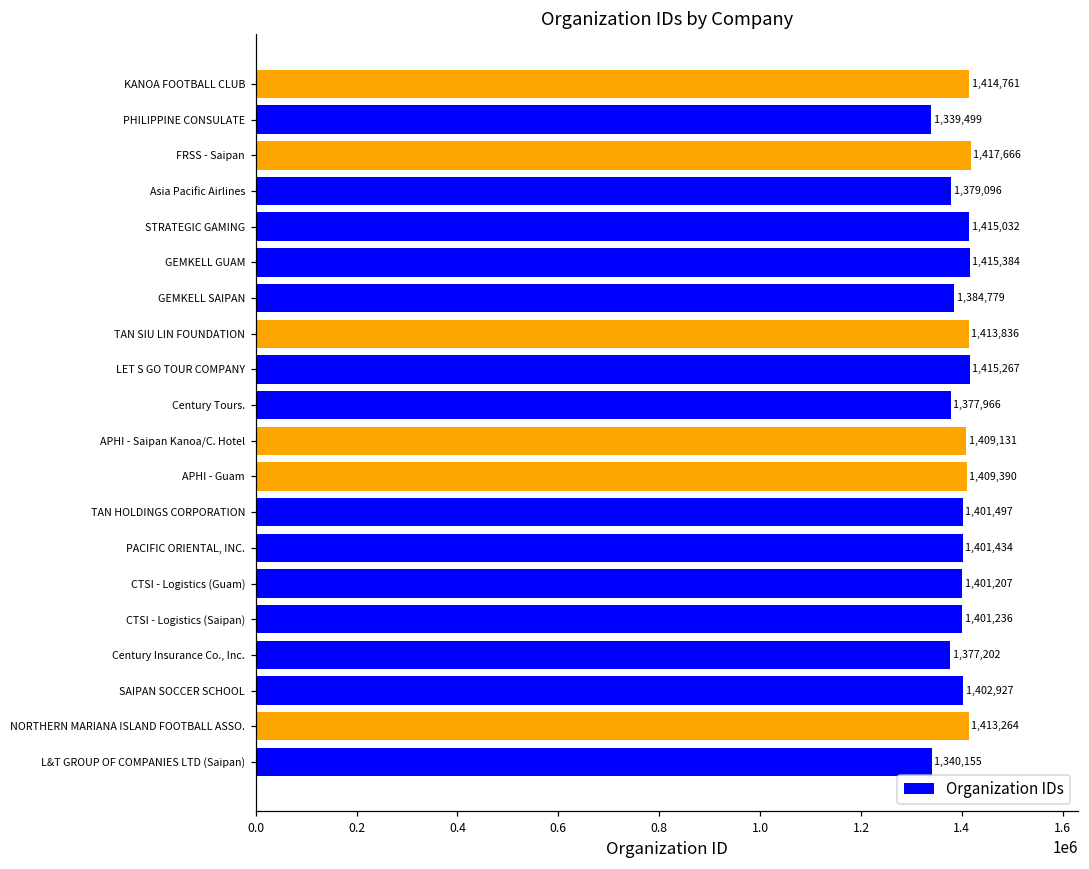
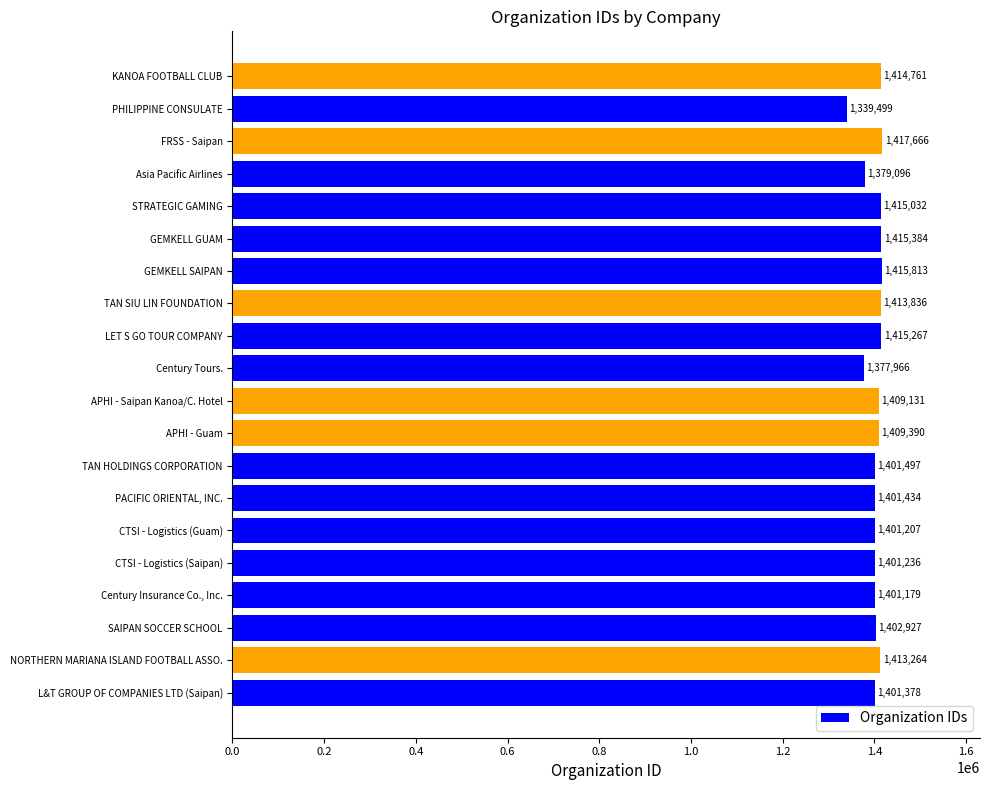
GEMKELL SAIPAN: 1,384,779 -> 1,415,813
Century Insurance Co., Inc.: 1,377,202 -> 1,401,179
L&T GROUP OF COMPANIES LTD (Saipan): 1,340,155 -> 1,401,378
